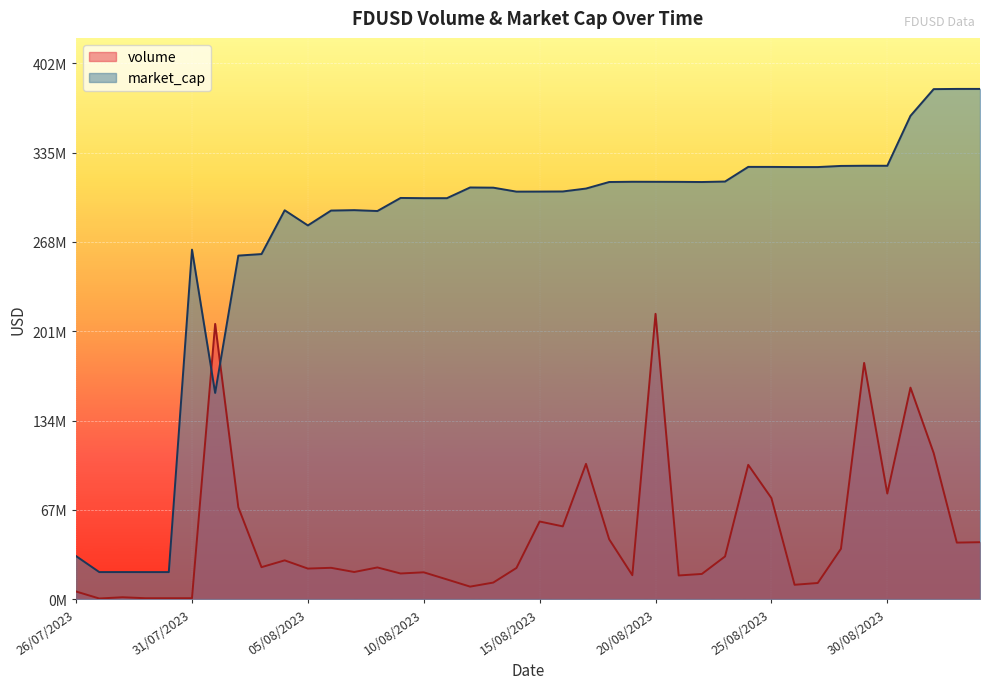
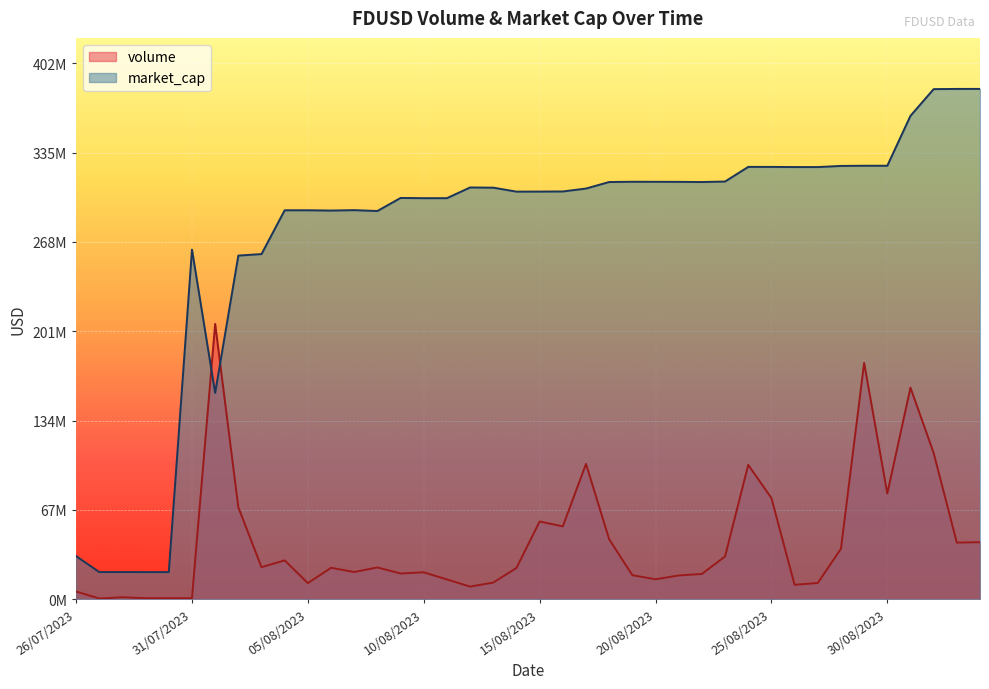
volume, 05/08/2023: 23000000 -> 12000000
market_cap, 05/08/2023: 280000000 -> 292000000
volume, 20/08/2023: 214000000 -> 15000000
